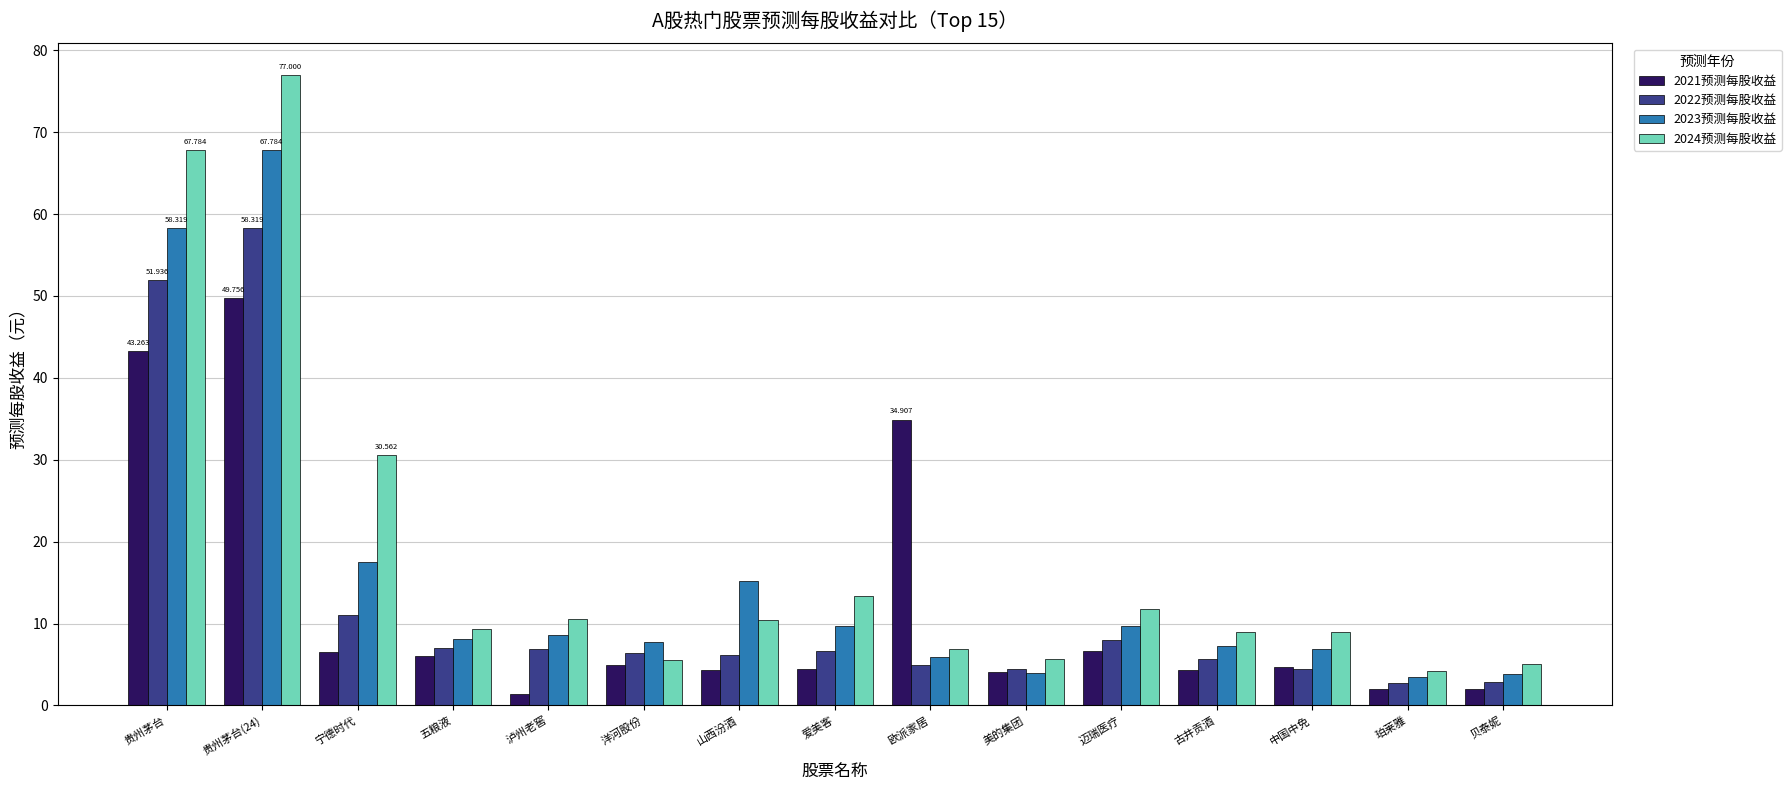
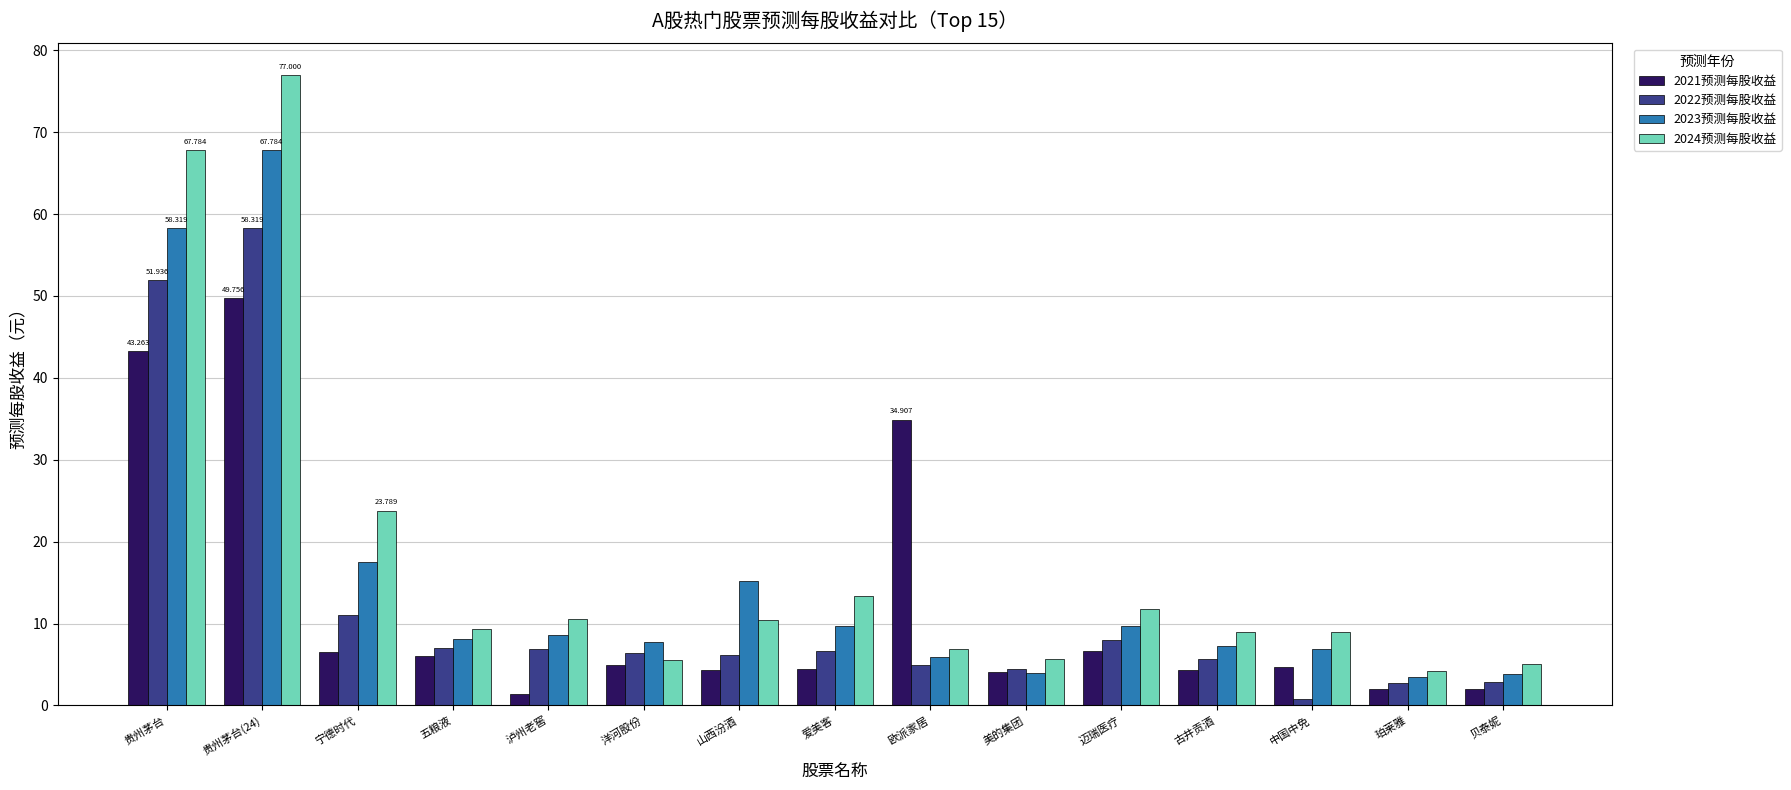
2024预测每股收益, 宁德时代: 30.562 -> 23.789
2022预测每股收益, 中国中免: 4 -> 1
